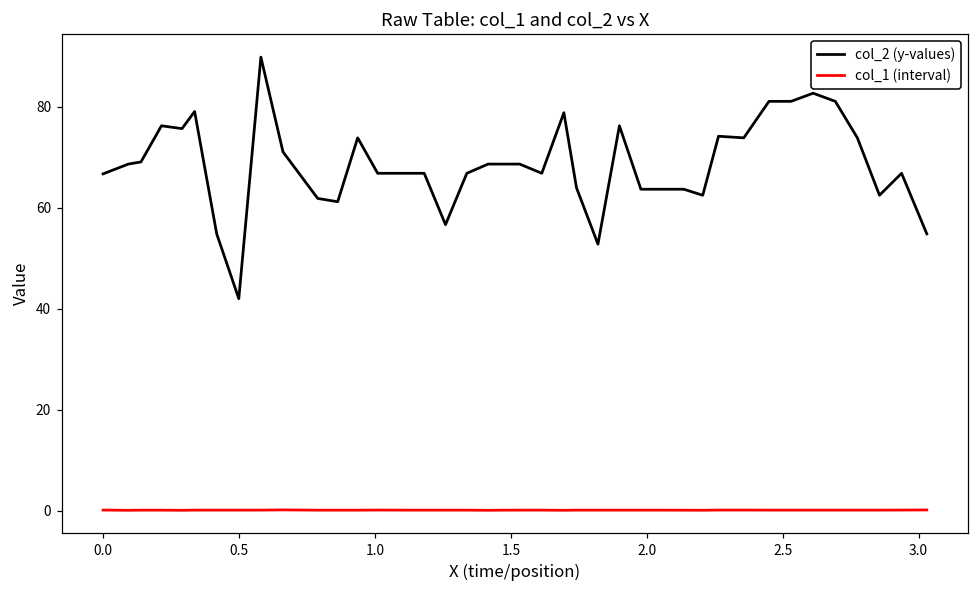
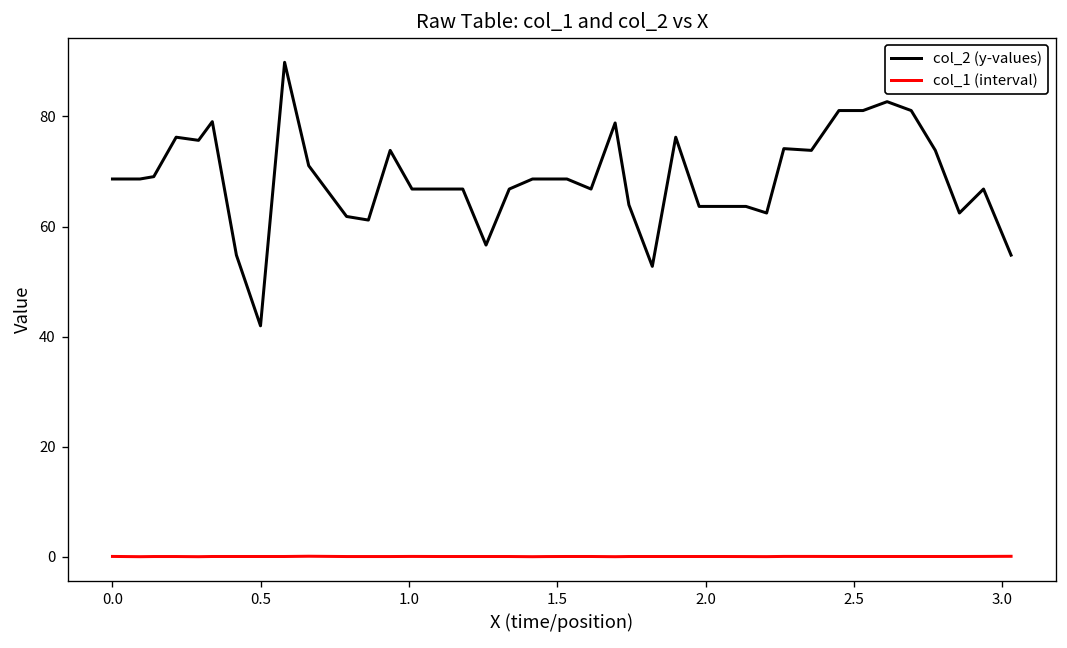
col_2 (y-values), 0.0: 67 -> 69
